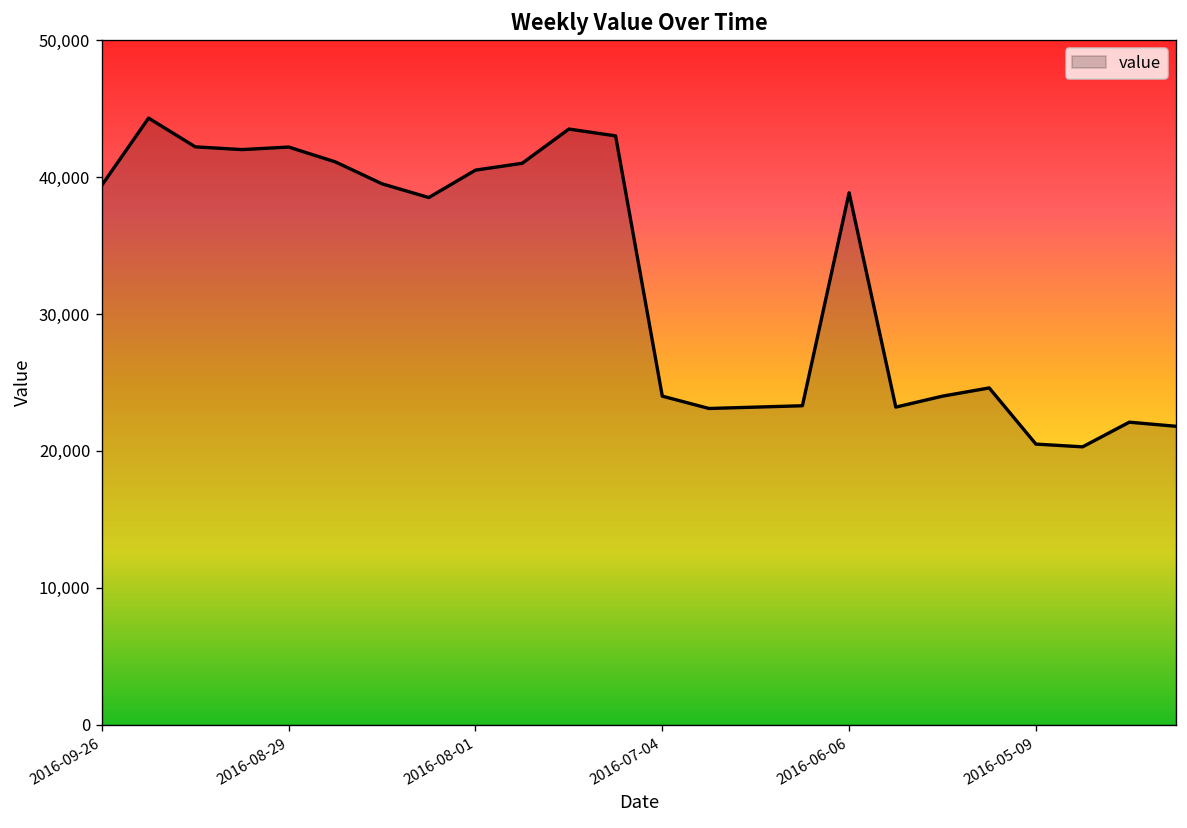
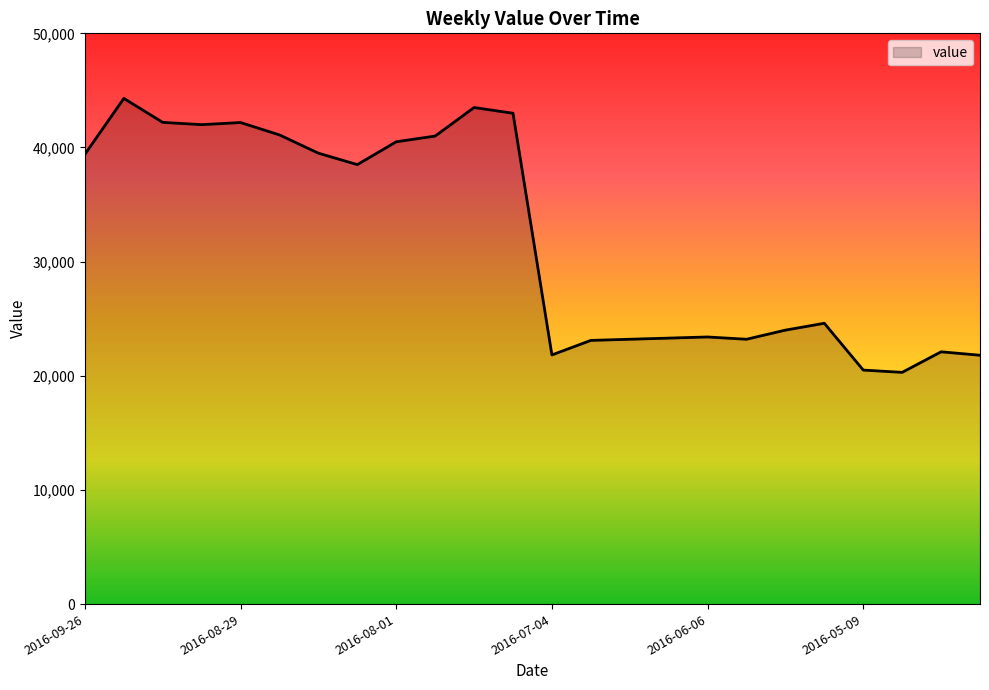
2016-07-04: 24,000 -> 21,800
2016-06-06: 38,800 -> 23,400
